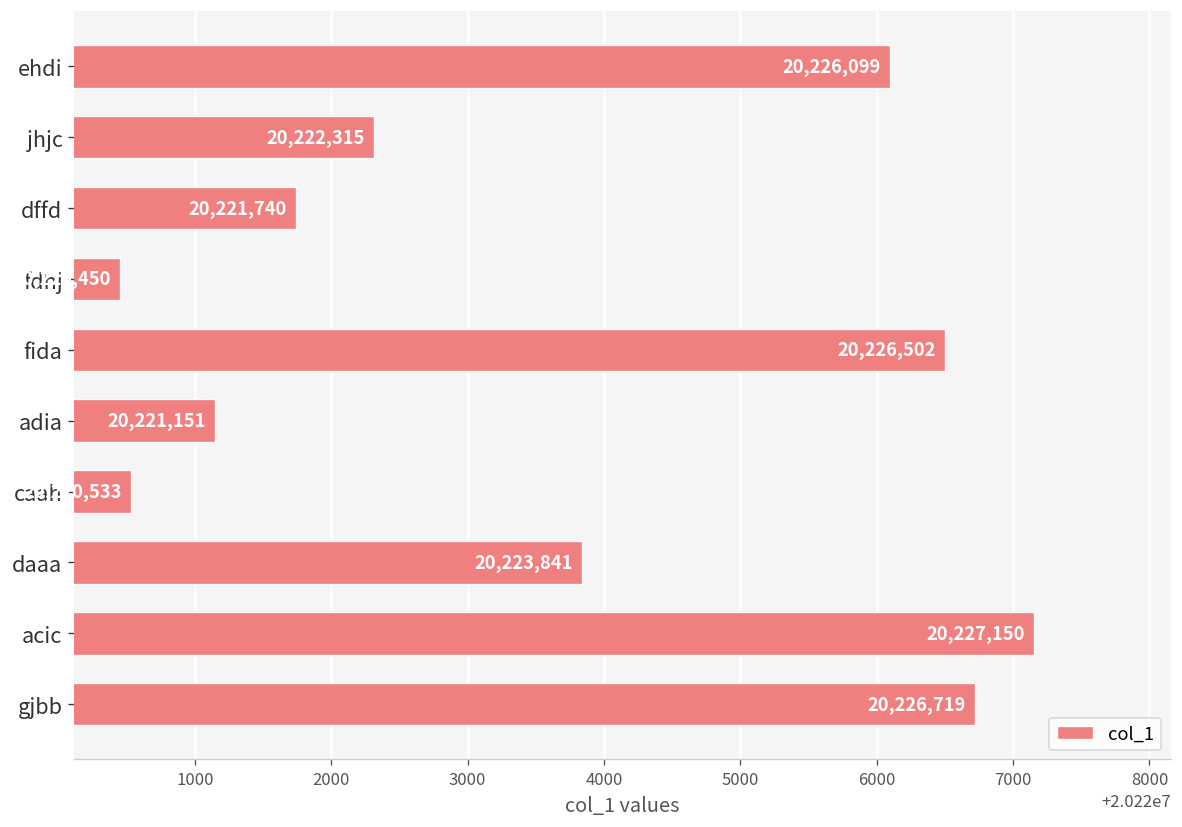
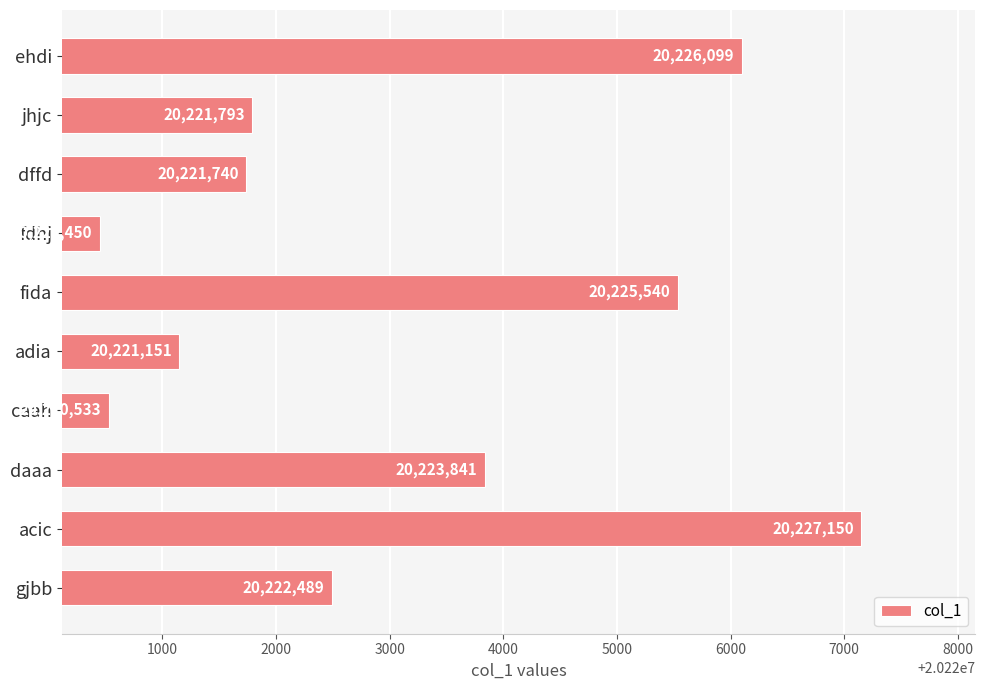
jhjc: 20,222,315 -> 20,221,793
fida: 20,226,502 -> 20,225,540
gjbb: 20,226,719 -> 20,222,489
